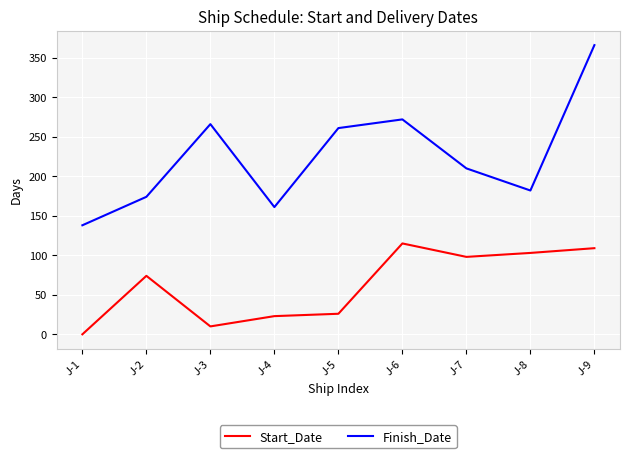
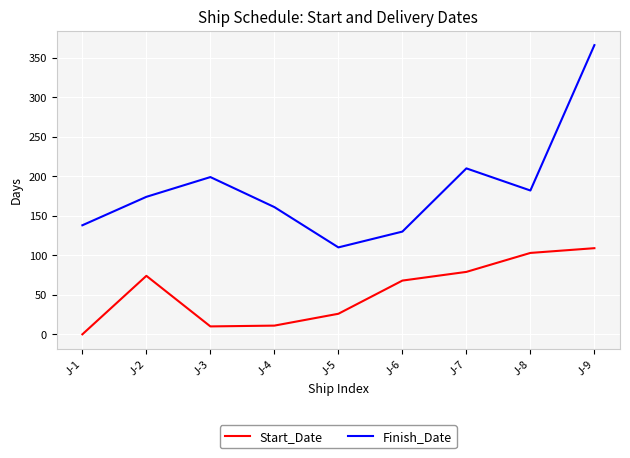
Finish_Date, J-3: 270 -> 200
Start_Date, J-4: 20 -> 10
Finish_Date, J-5: 260 -> 110
Start_Date, J-6: 120 -> 70
Finish_Date, J-6: 270 -> 130
Start_Date, J-7: 100 -> 80
